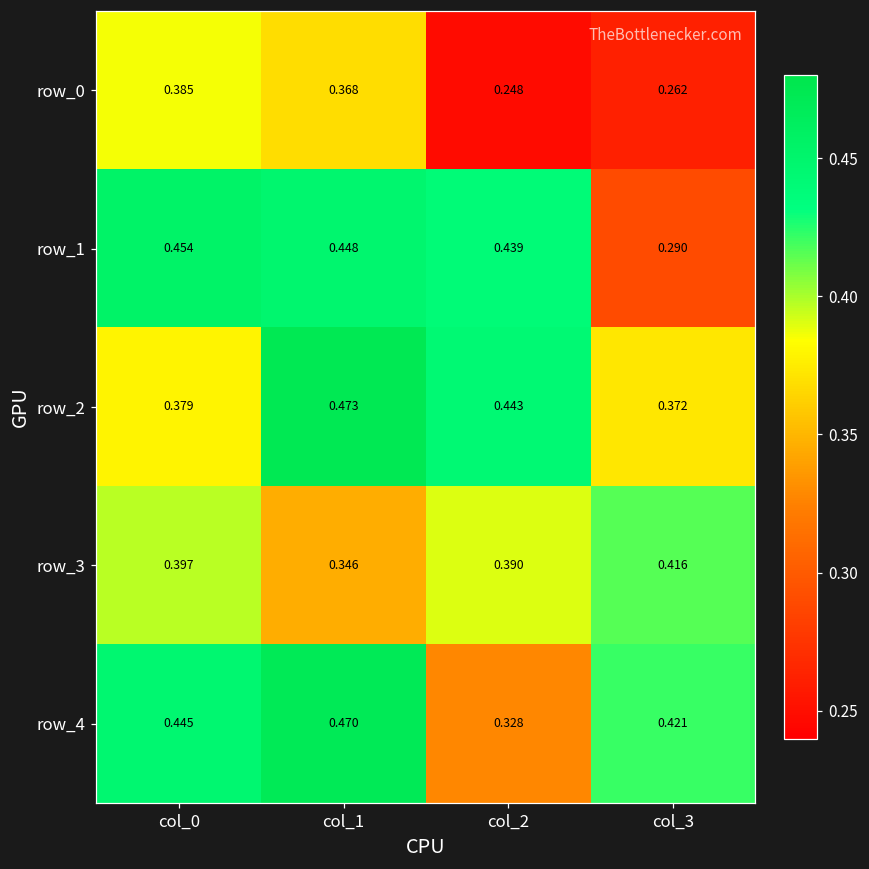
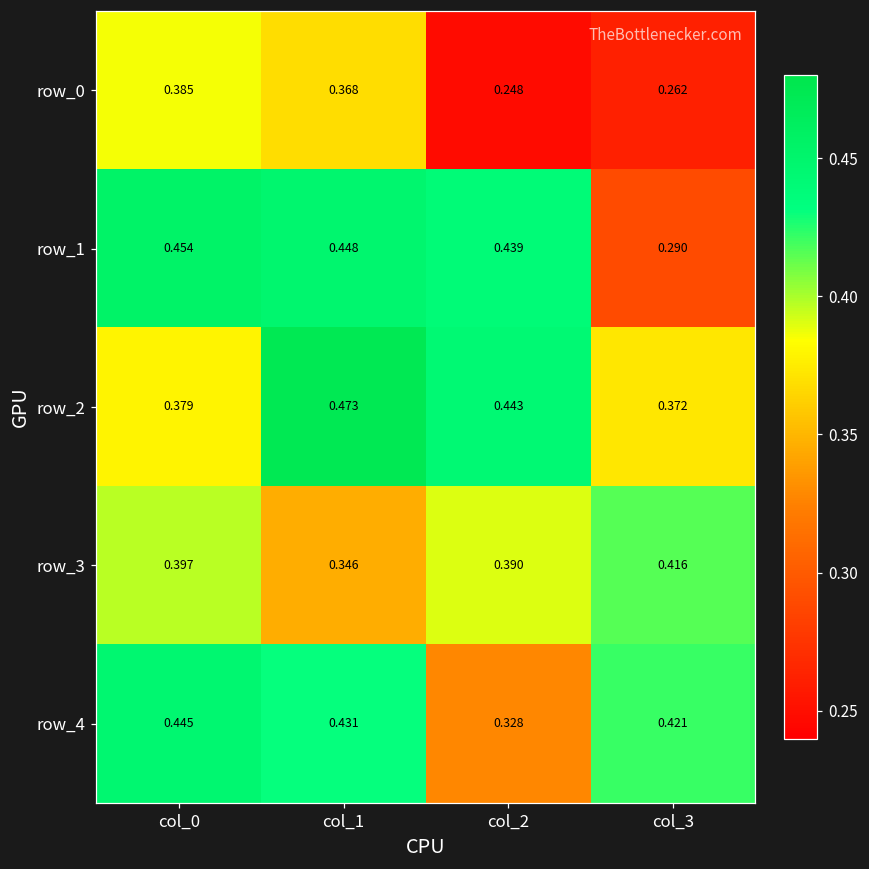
row_4, col_1: 0.470 -> 0.431
